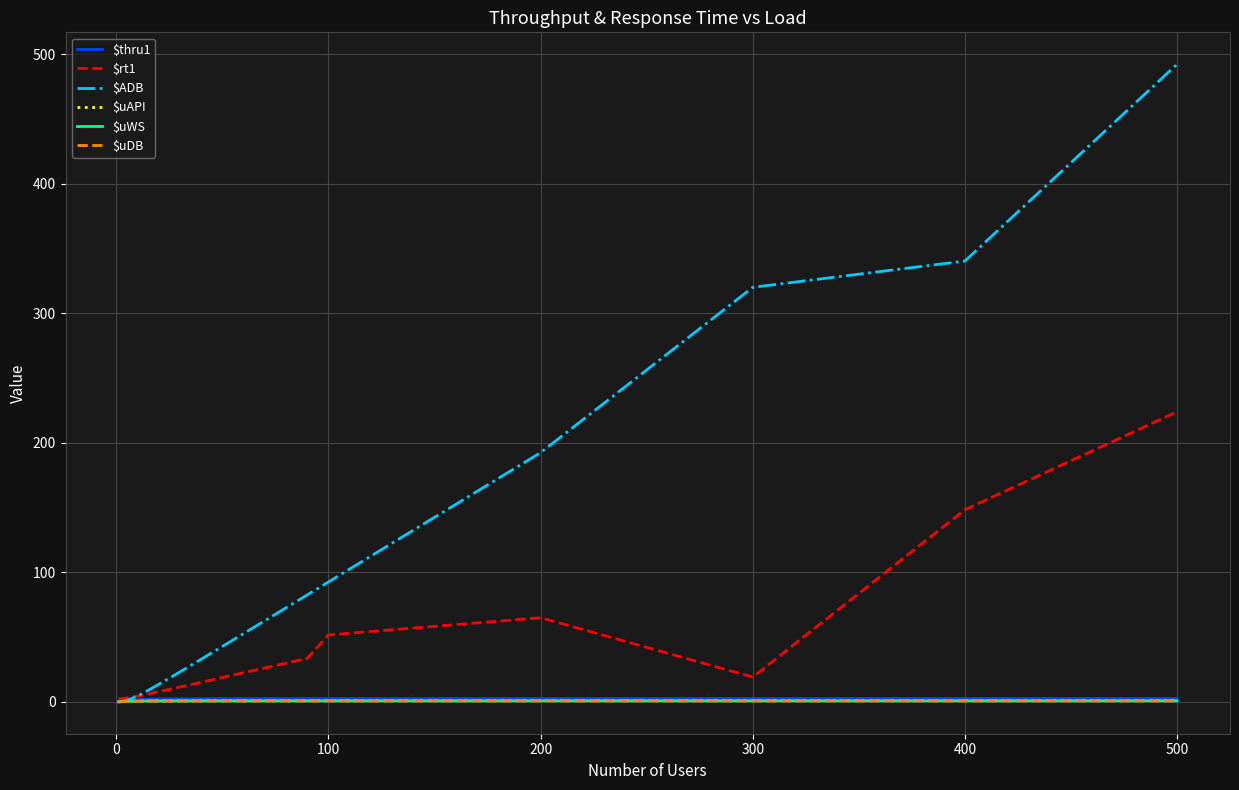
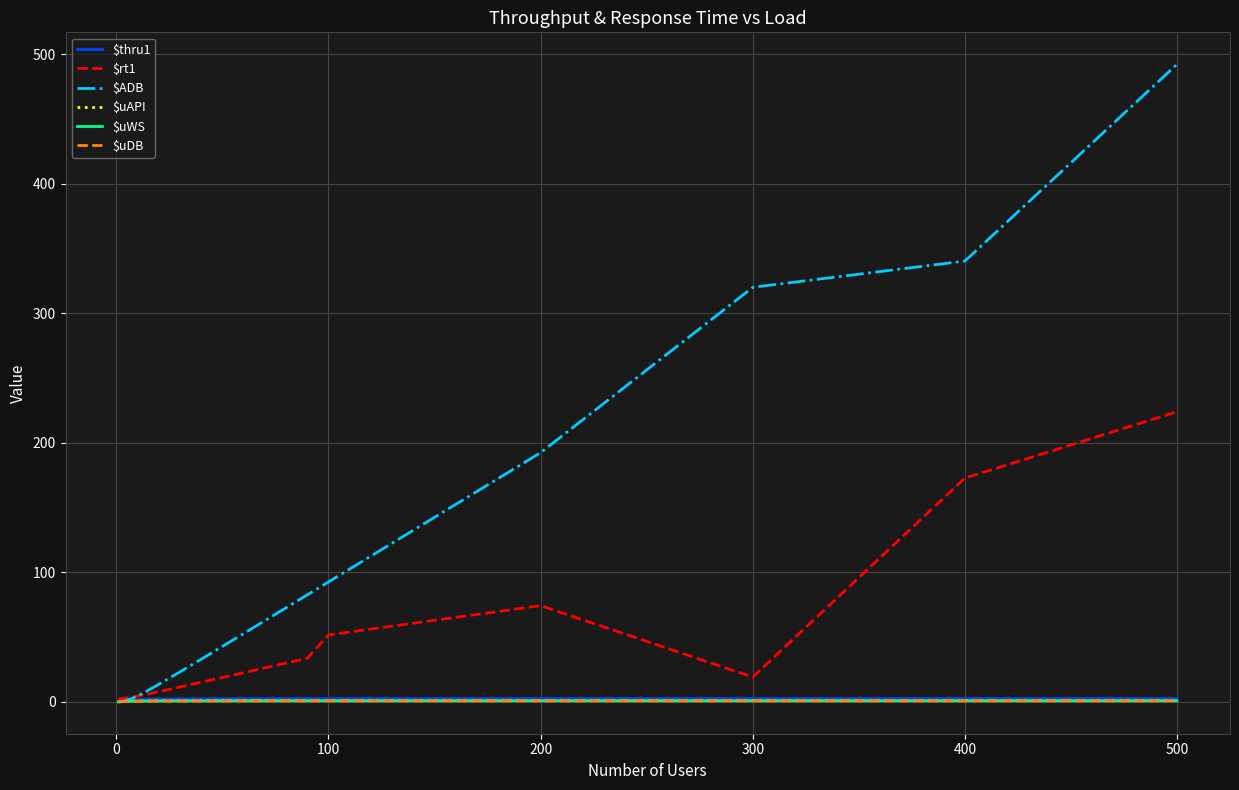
$rt1, 200: 65 -> 74
$rt1, 400: 148 -> 173
